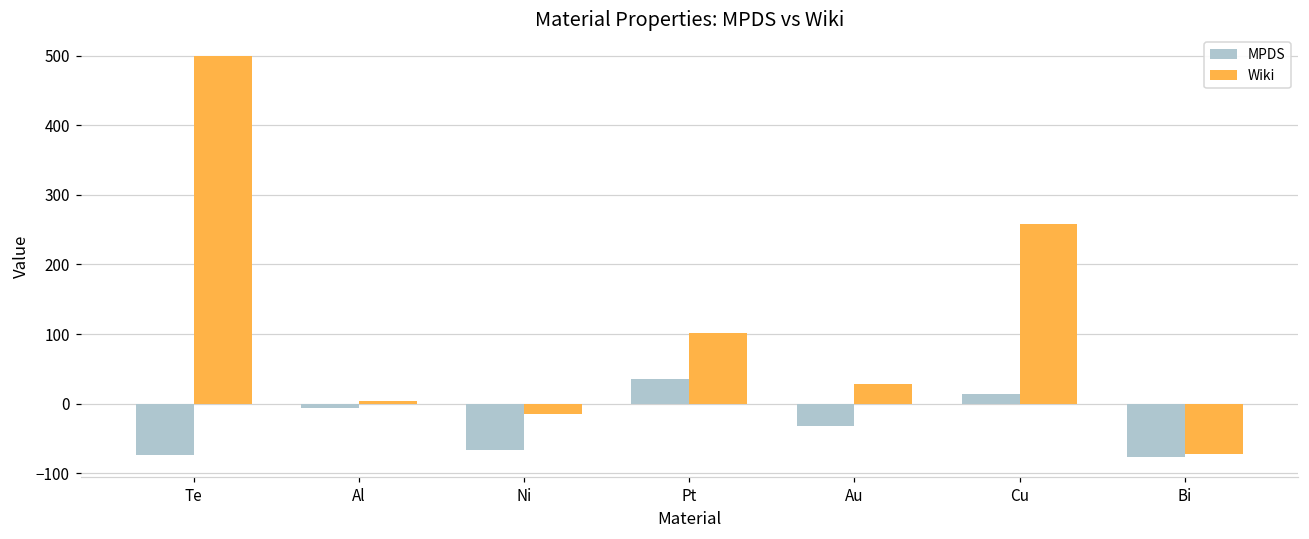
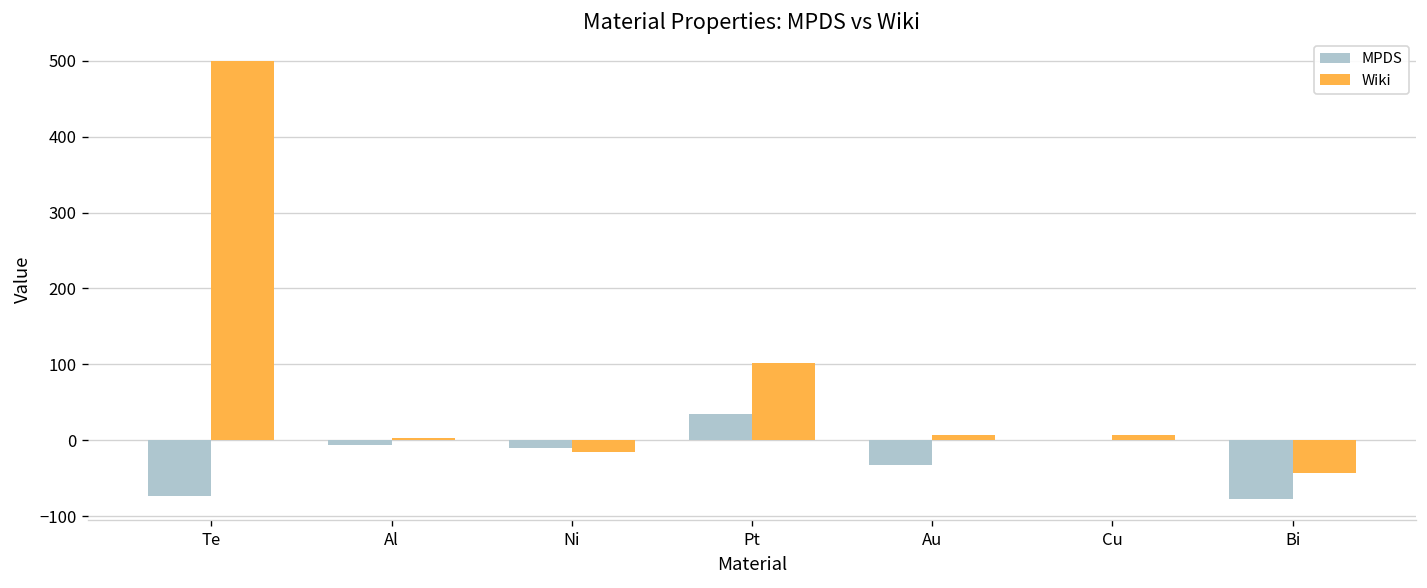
MPDS, Ni: -70 -> -10
Wiki, Au: 30 -> 10
MPDS, Cu: 10 -> 0
Wiki, Cu: 260 -> 10
Wiki, Bi: -70 -> -40
